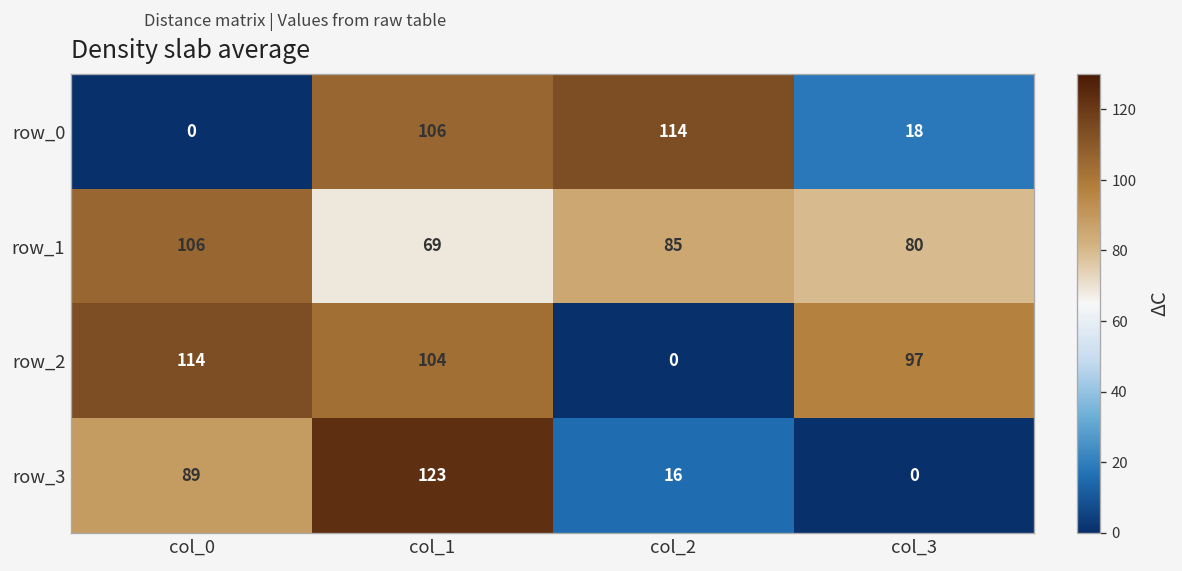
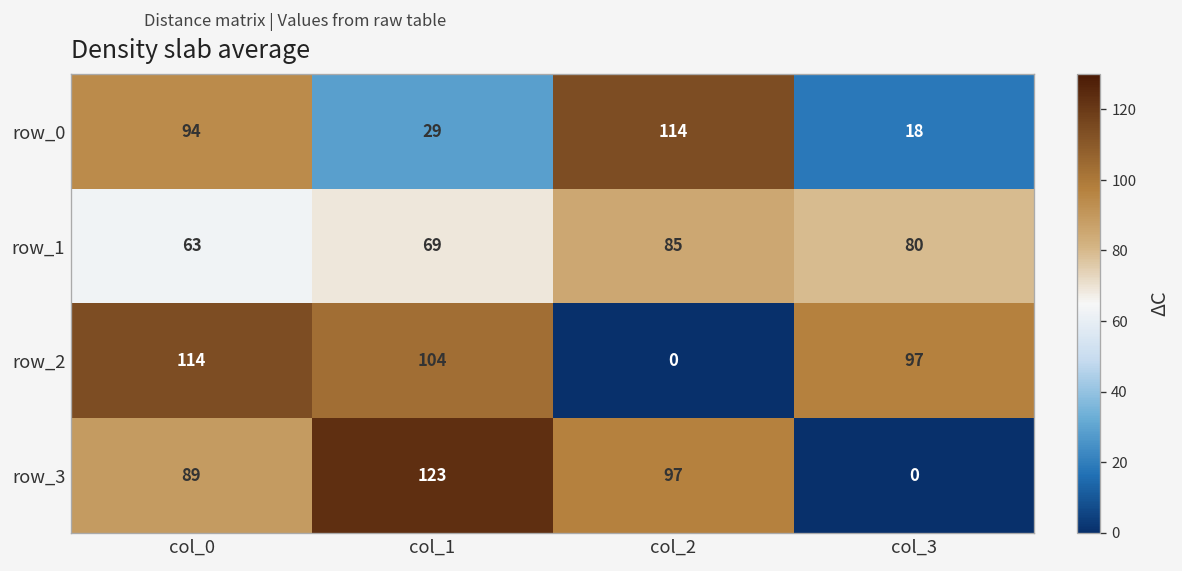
row_0, col_0: 0 -> 94
row_0, col_1: 106 -> 29
row_1, col_0: 106 -> 63
row_3, col_2: 16 -> 97
